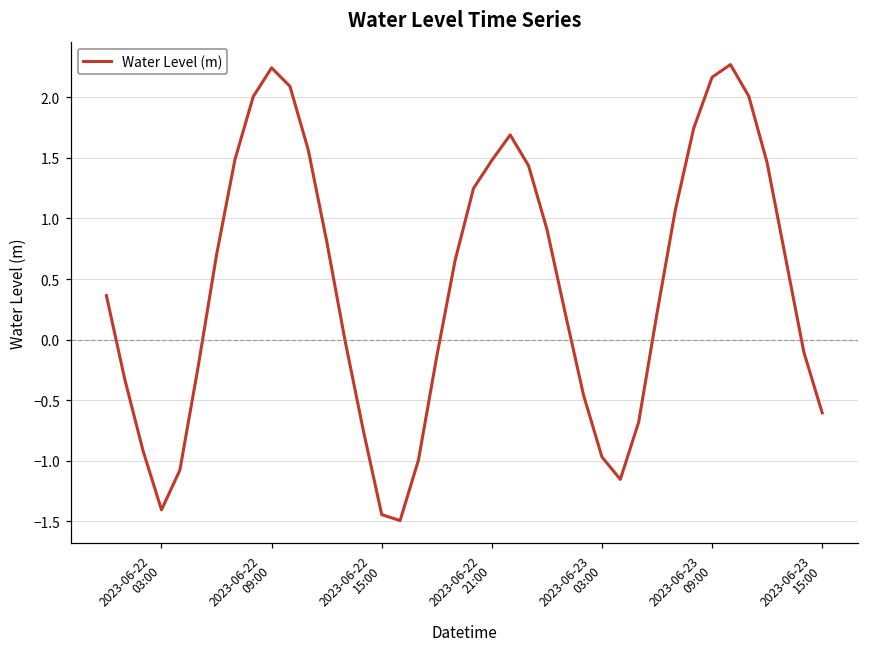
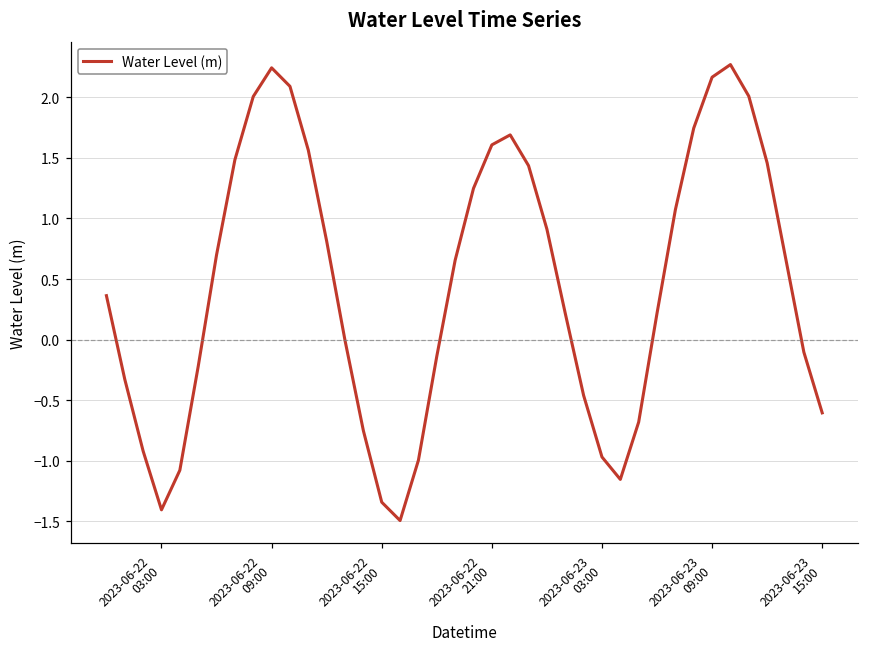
2023-06-22 15:00: -1.45 -> -1.34
2023-06-22 21:00: 1.48 -> 1.61
